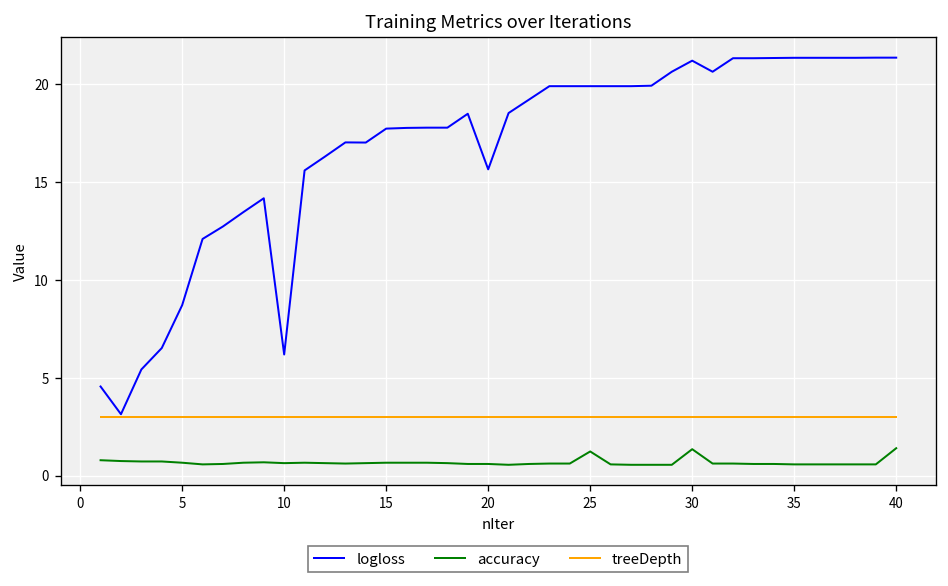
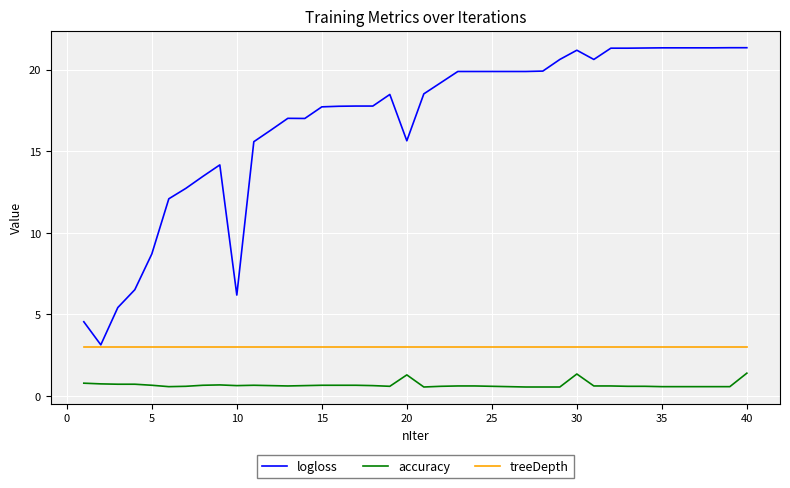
accuracy, 20: 0.6 -> 1.3
accuracy, 25: 1.2 -> 0.6
